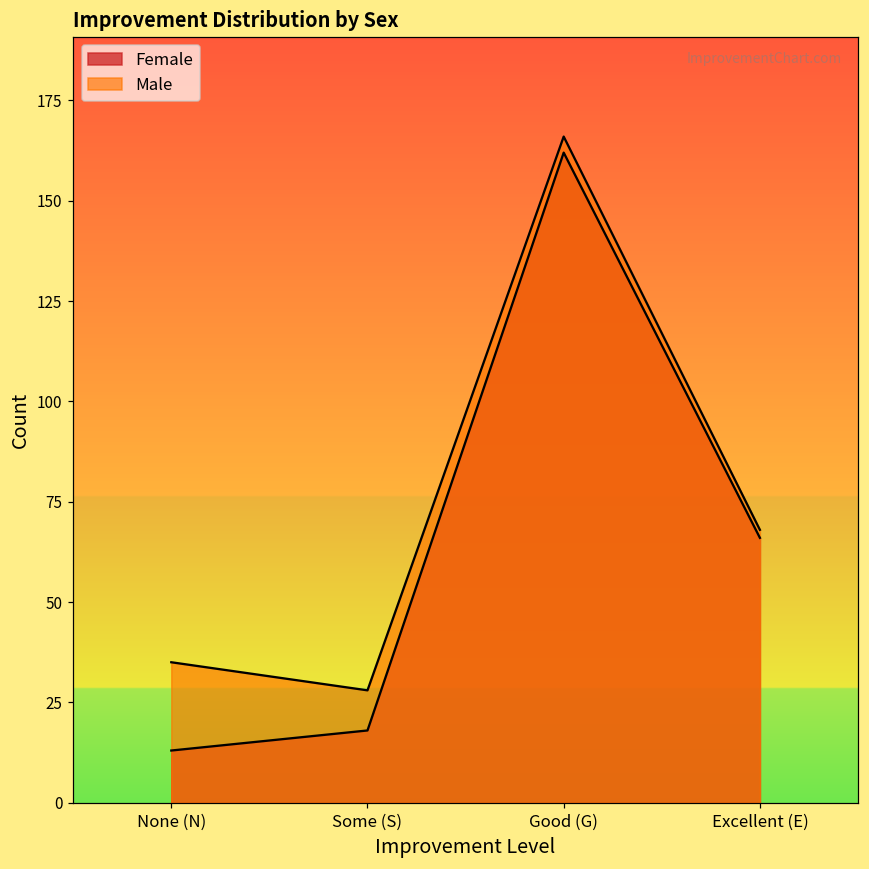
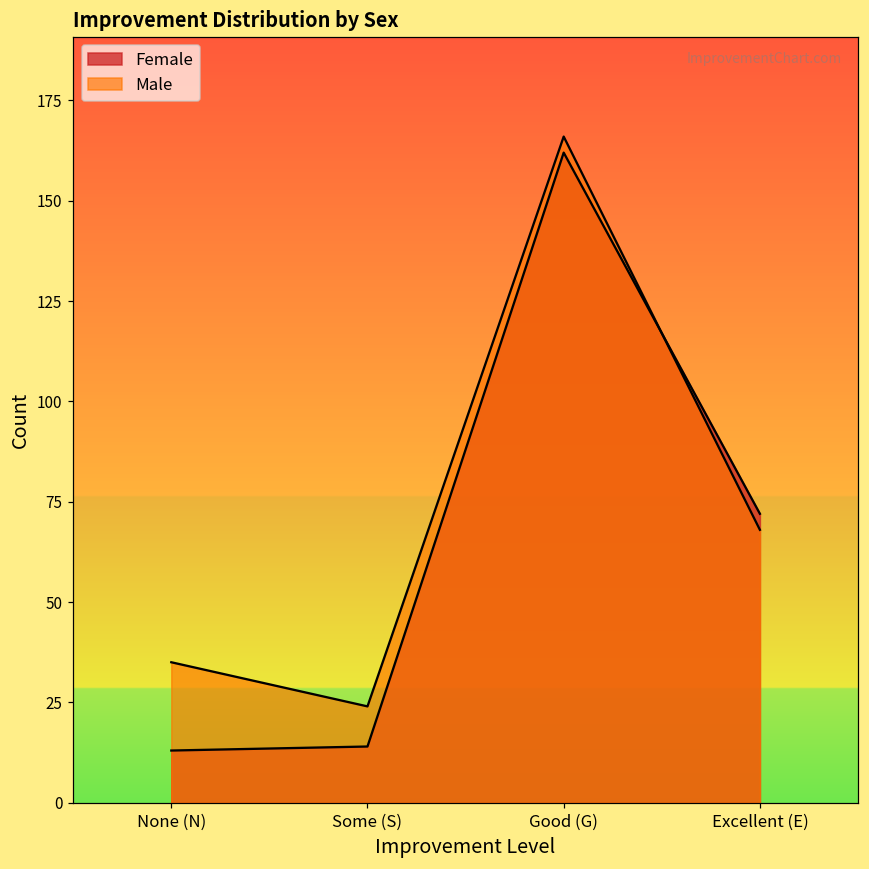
Female, Some (S): 18 -> 14
Male, Some (S): 28 -> 24
Female, Excellent (E): 66 -> 72
